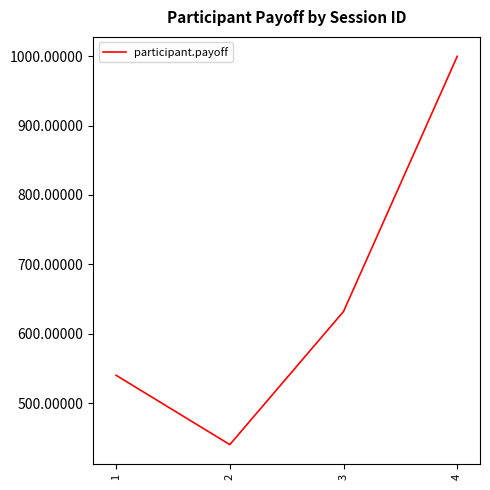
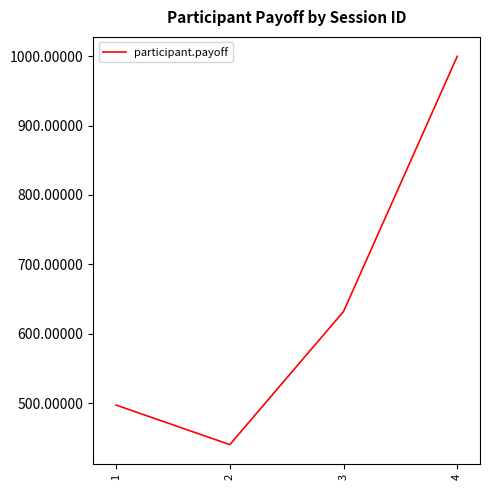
1: 540 -> 500
